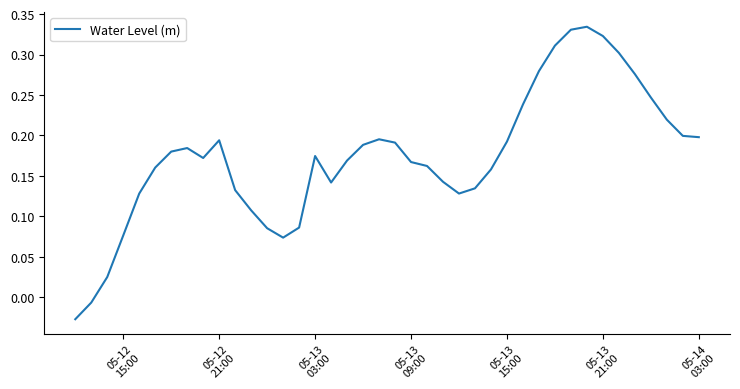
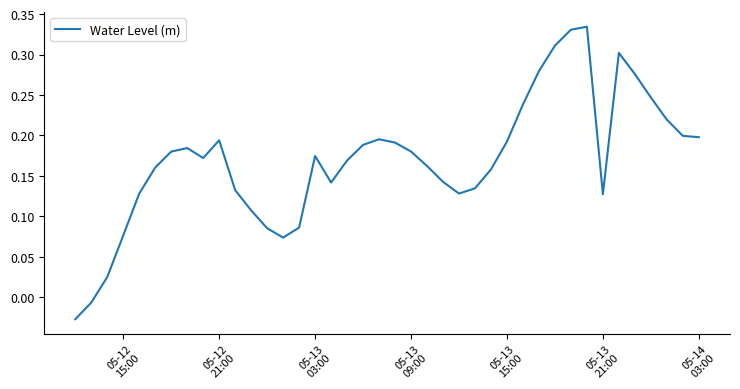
05-13 09:00: 0.17 -> 0.18
05-13 21:00: 0.32 -> 0.13
